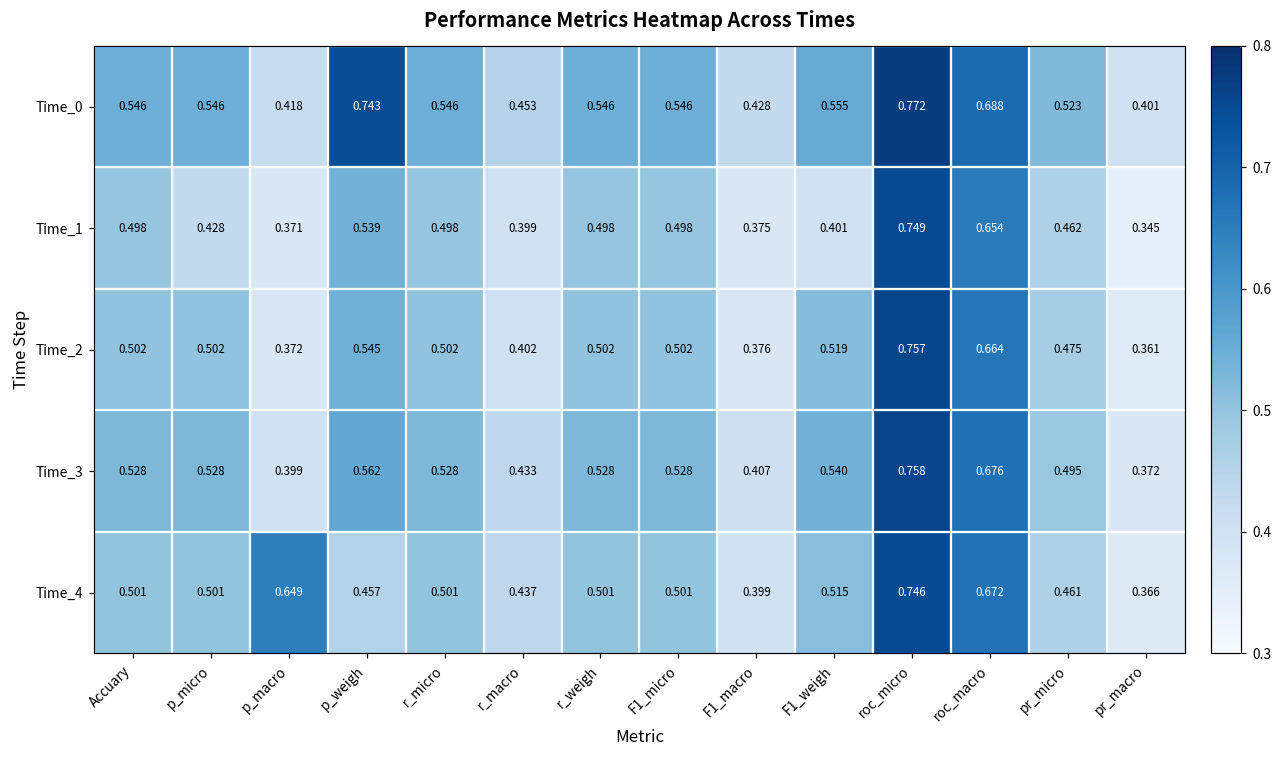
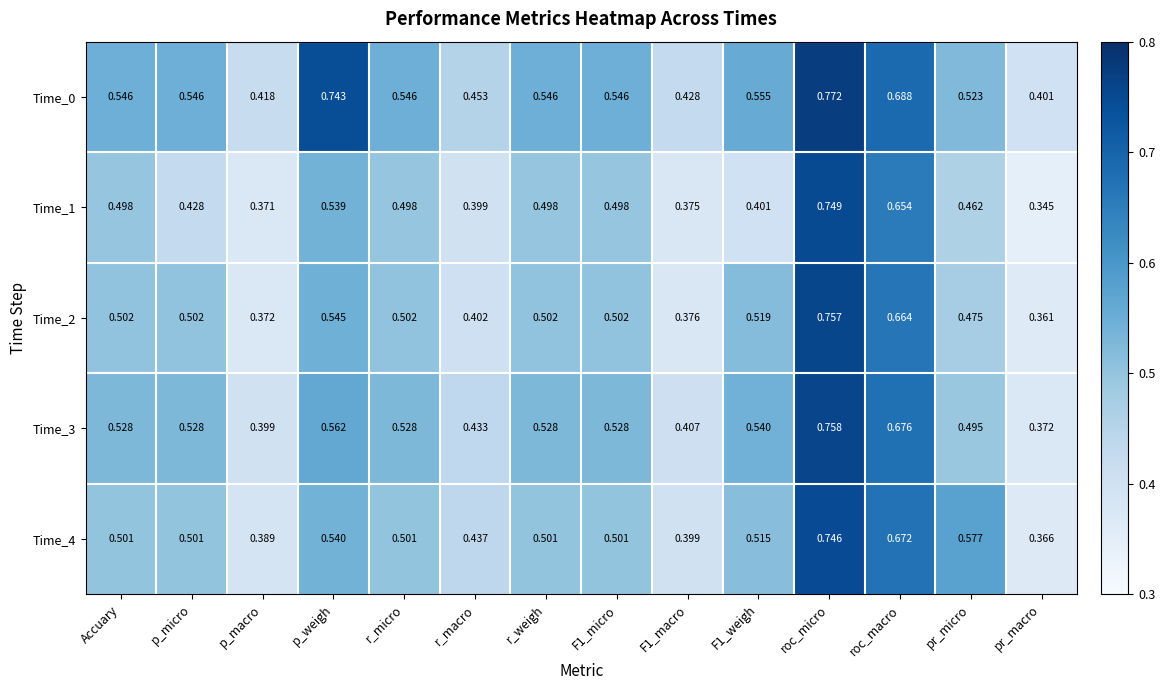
Time_4, p_macro: 0.649 -> 0.389
Time_4, p_weigh: 0.457 -> 0.540
Time_4, pr_micro: 0.461 -> 0.577
